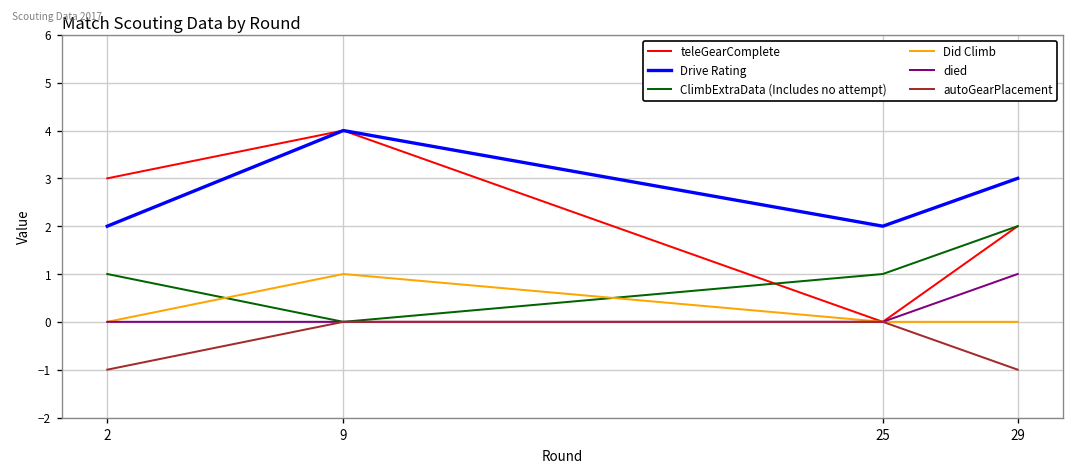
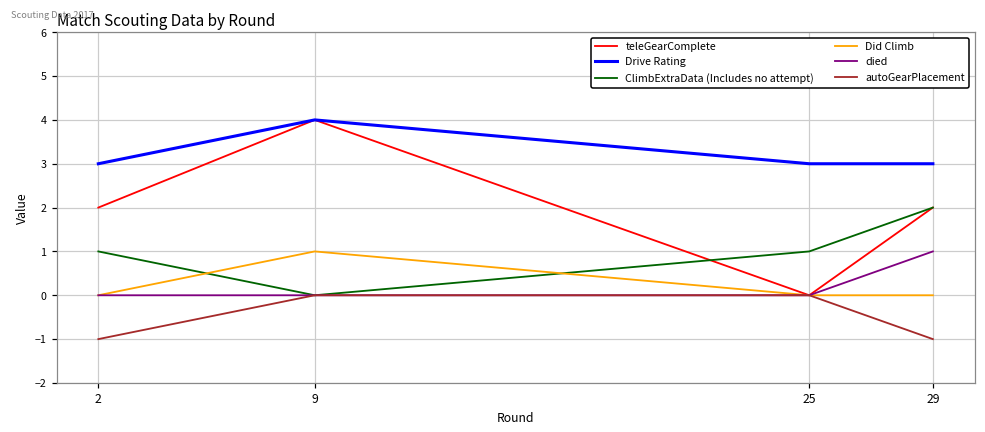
teleGearComplete, 2: 3 -> 2
Drive Rating, 2: 2 -> 3
Drive Rating, 25: 2 -> 3
